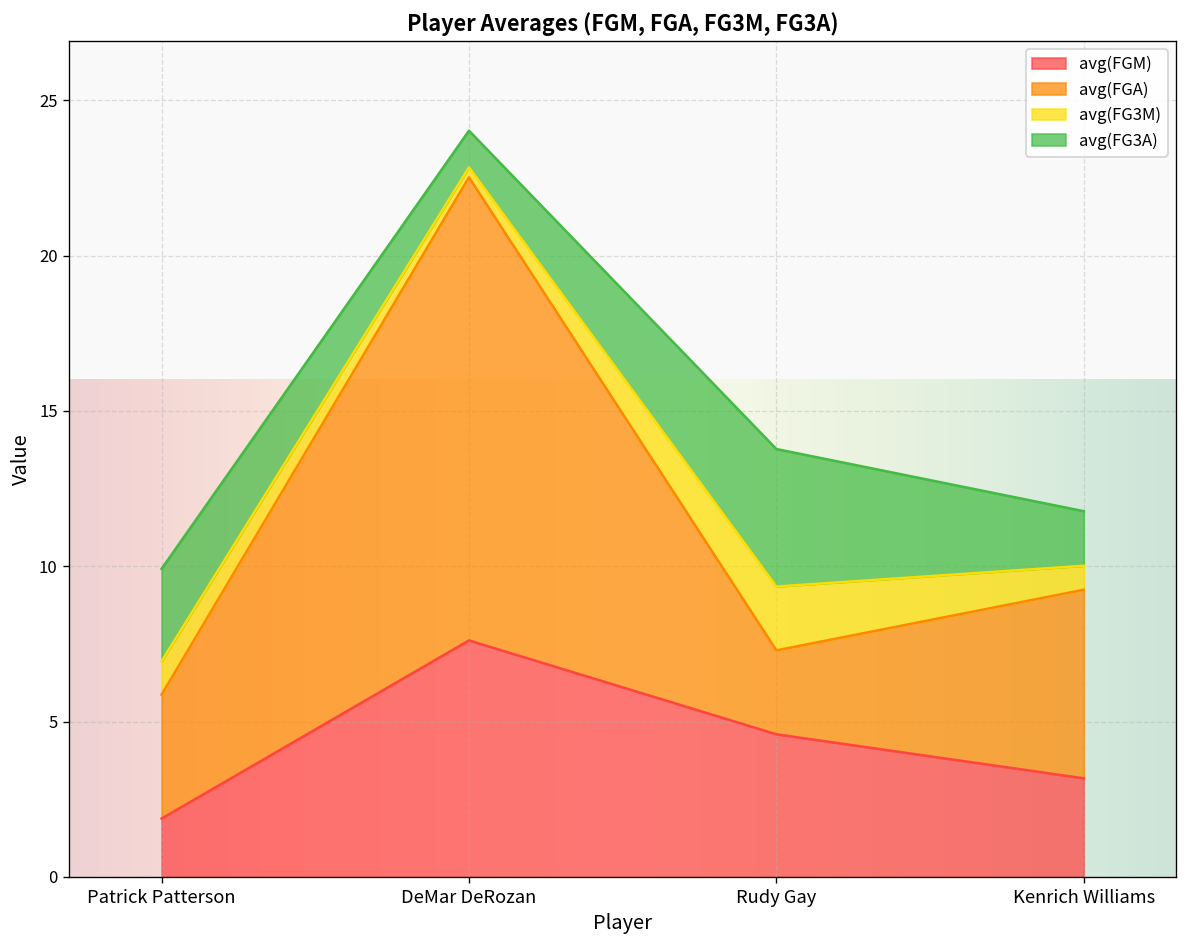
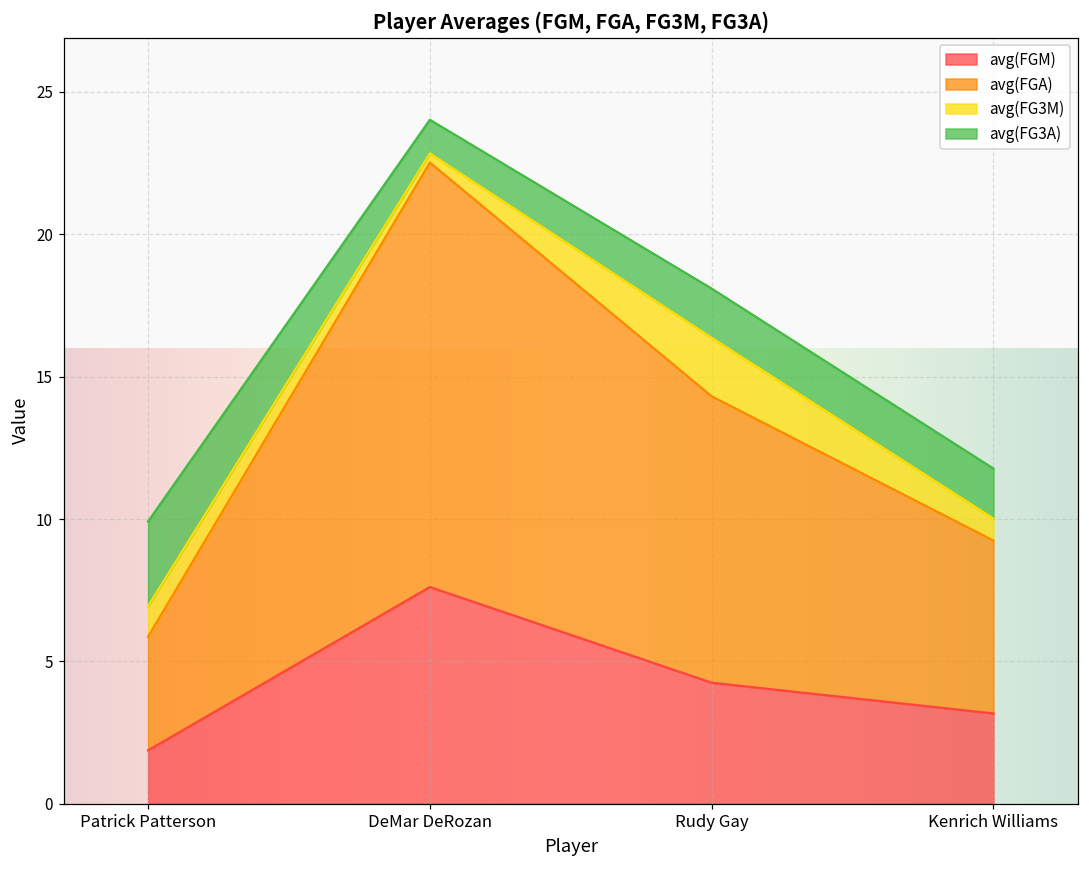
avg(FGM), Rudy Gay: 4.6 -> 4.3
avg(FGA), Rudy Gay: 2.7 -> 10.1
avg(FG3A), Rudy Gay: 4.4 -> 1.7
